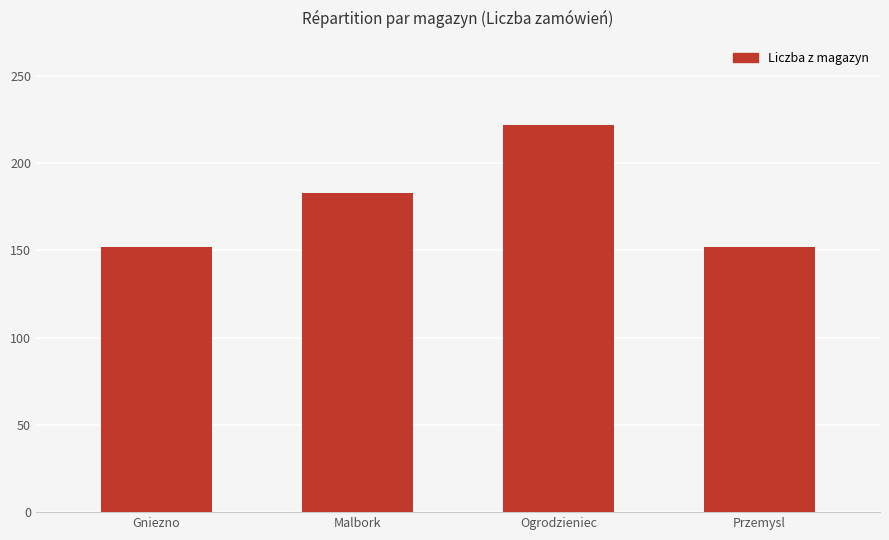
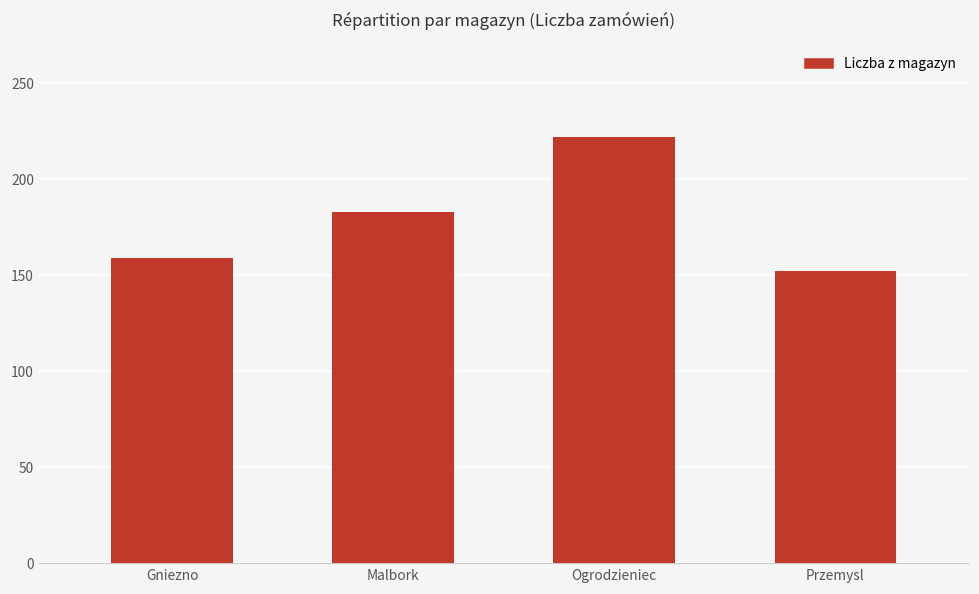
Gniezno: 152 -> 159
